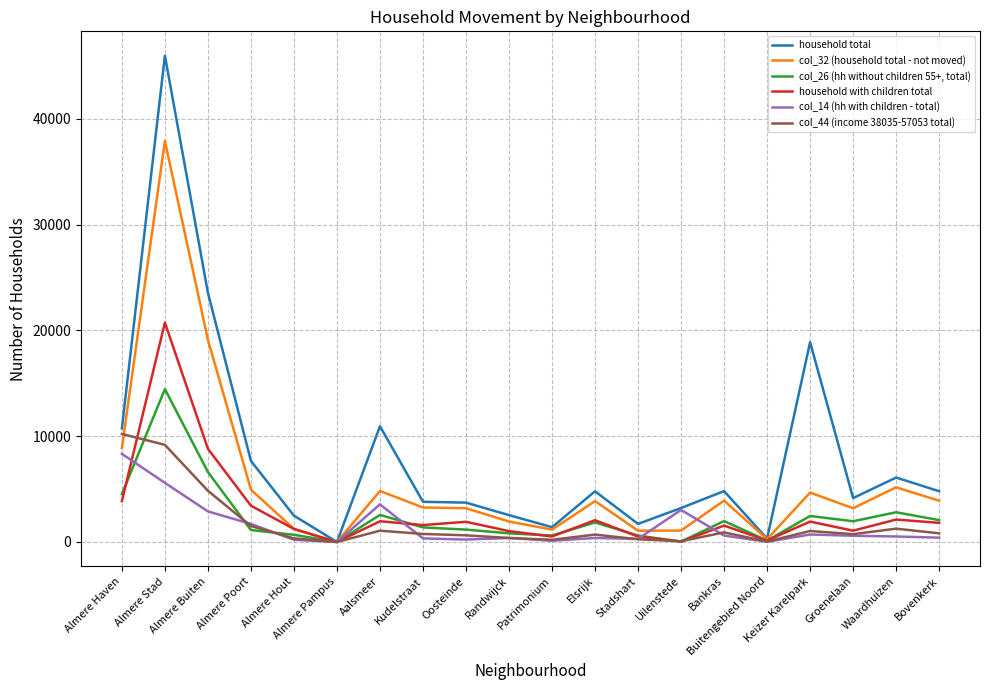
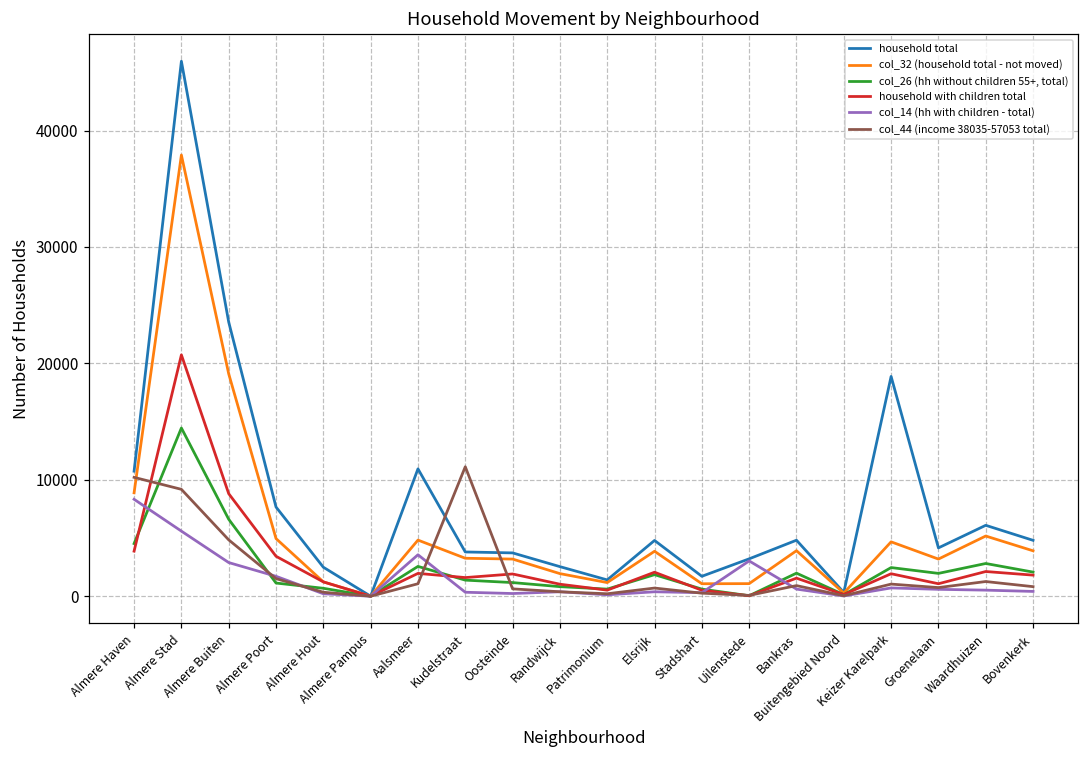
col_44 (income 38035-57053 total), Kudelstraat: 800 -> 11100
